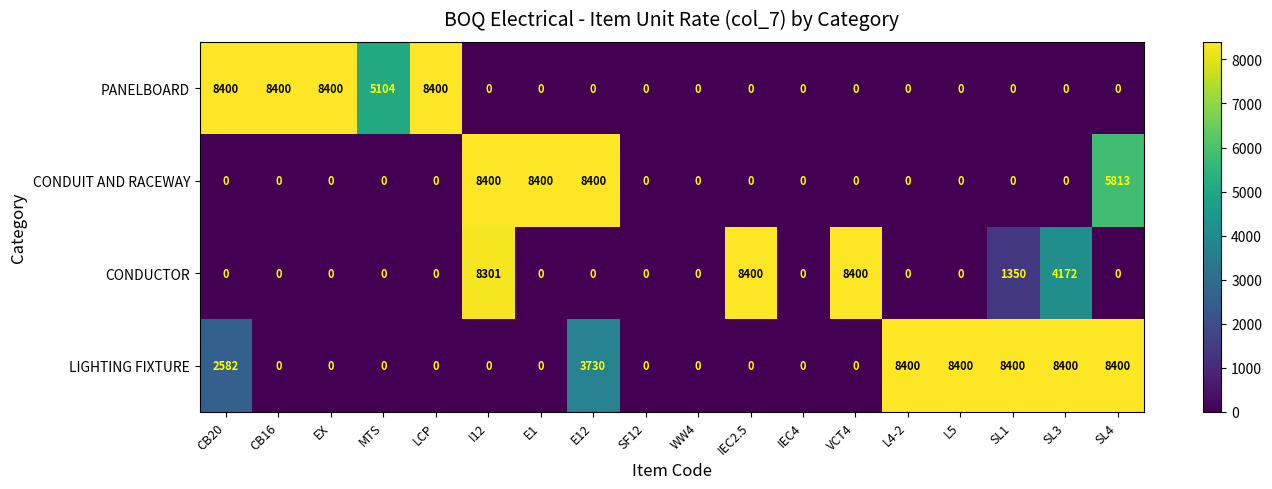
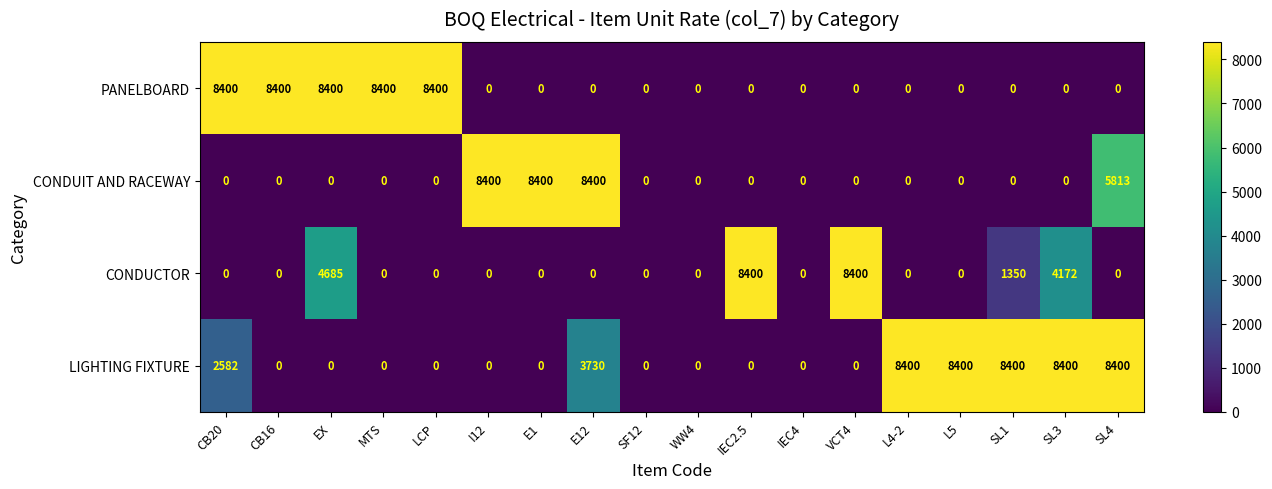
PANELBOARD, MTS: 5104 -> 8400
CONDUCTOR, EX: 0 -> 4685
CONDUCTOR, I12: 8301 -> 0
